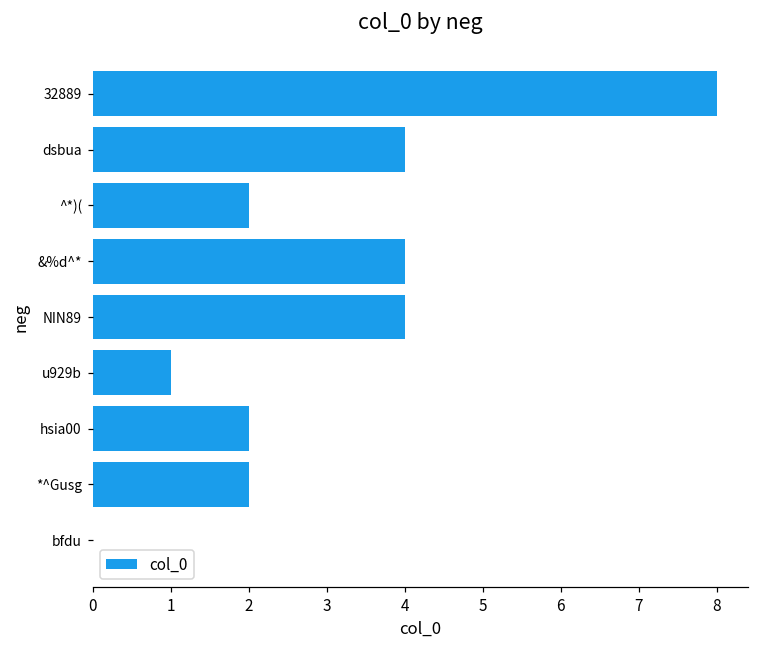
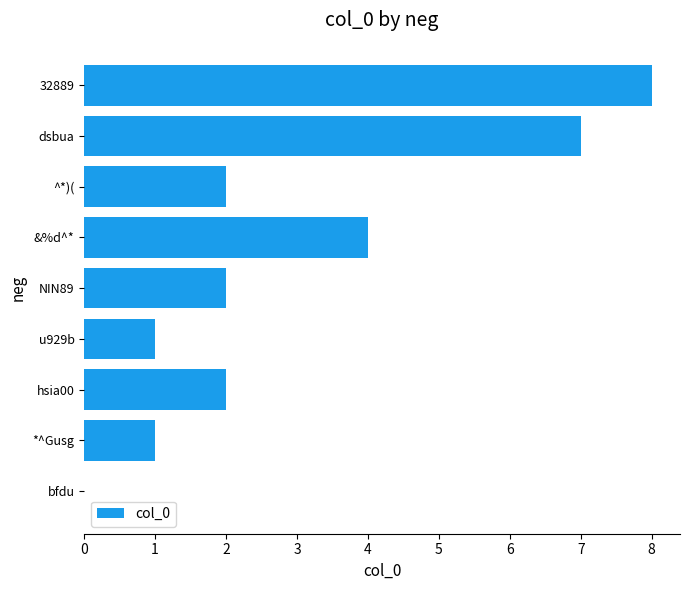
dsbua: 4 -> 7
NIN89: 4 -> 2
*^Gusg: 2 -> 1
